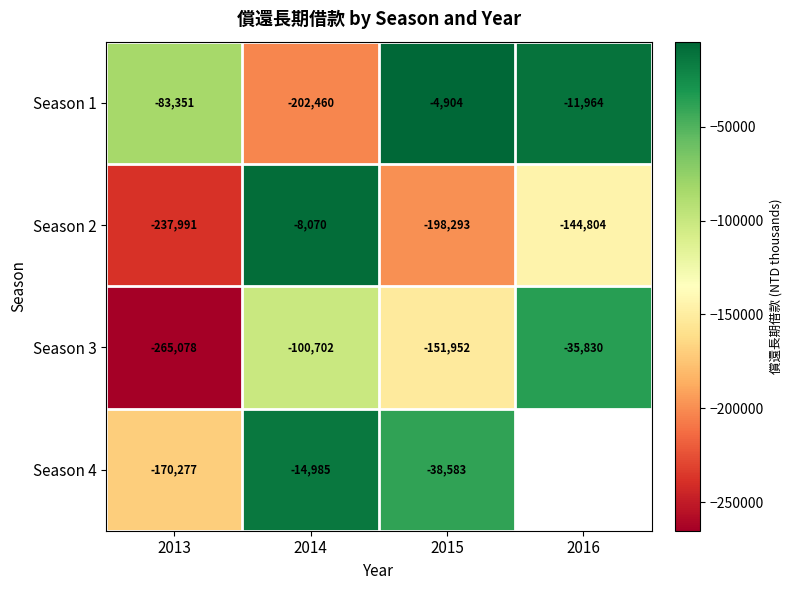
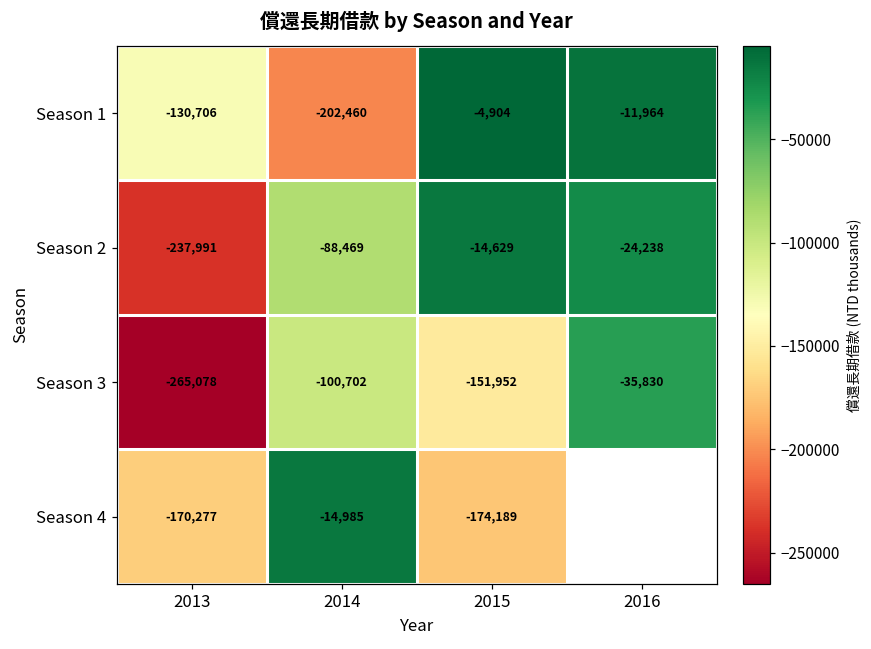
Season 1, 2013: -83,351 -> -130,706
Season 2, 2014: -8,070 -> -88,469
Season 2, 2015: -198,293 -> -14,629
Season 2, 2016: -144,804 -> -24,238
Season 4, 2015: -38,583 -> -174,189
